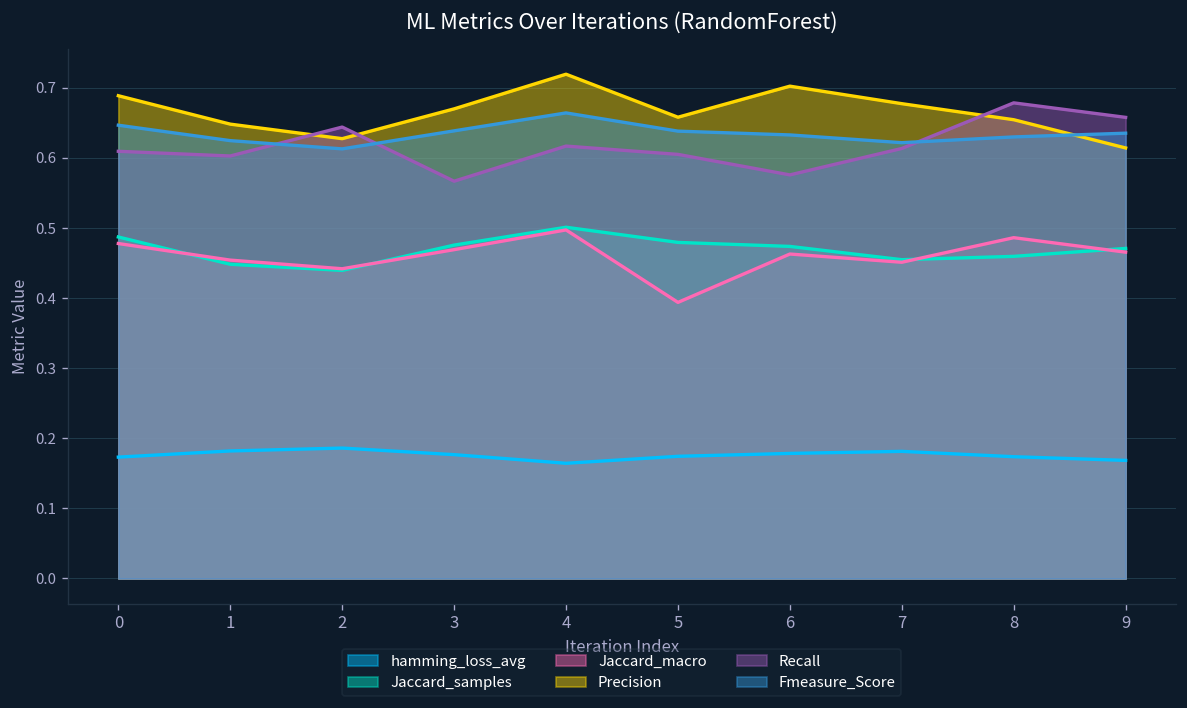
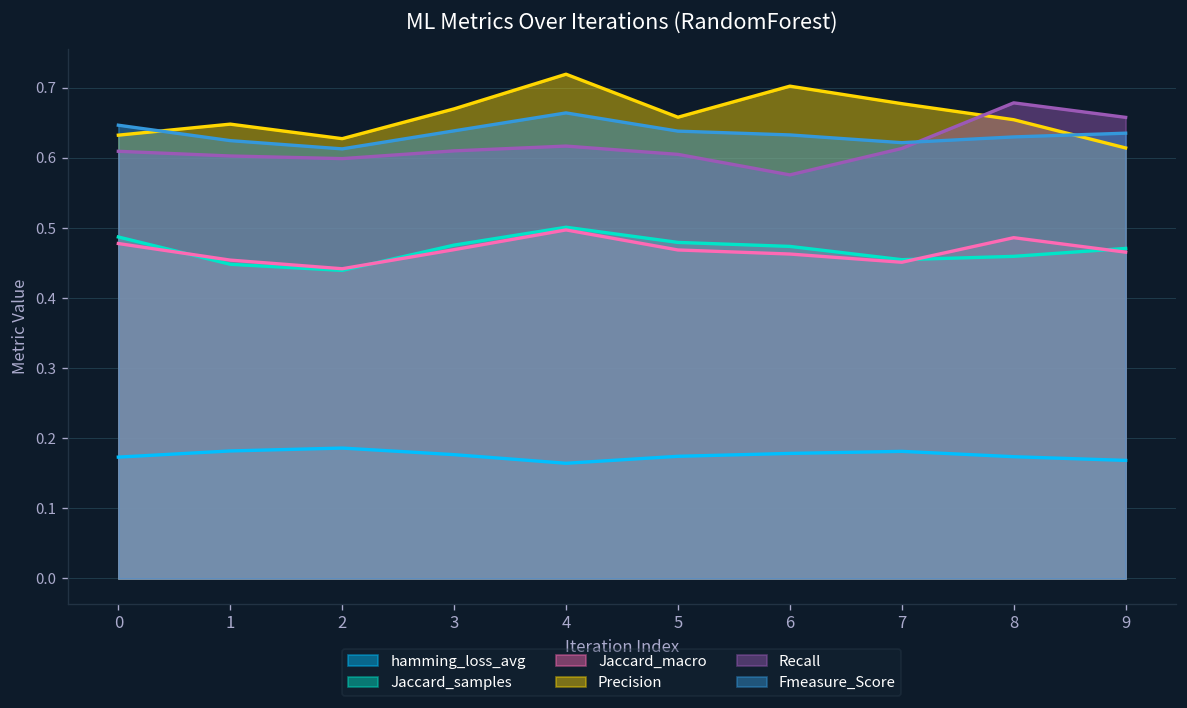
Precision, 0: 0.69 -> 0.63
Recall, 2: 0.64 -> 0.60
Recall, 3: 0.57 -> 0.61
Jaccard_macro, 5: 0.39 -> 0.47
